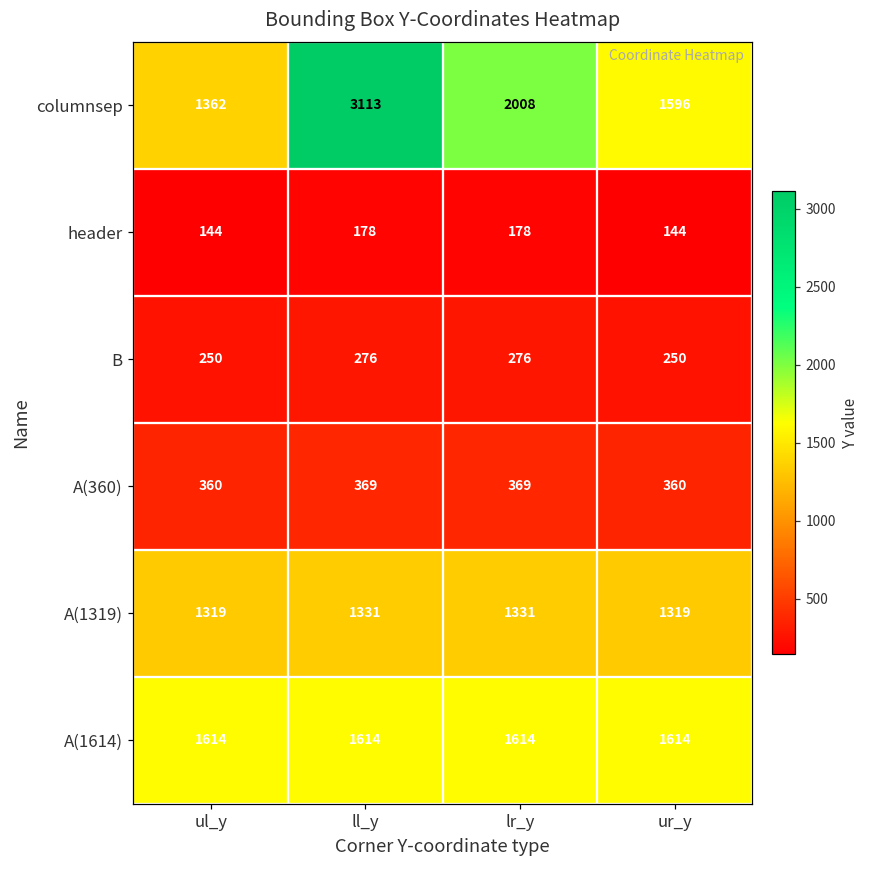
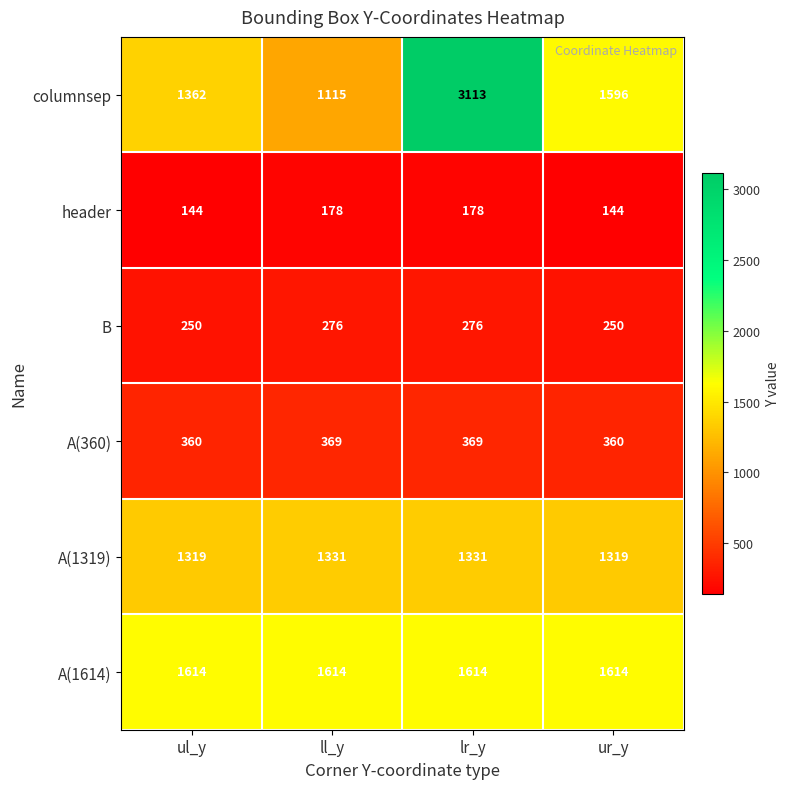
columnsep, ll_y: 3113 -> 1115
columnsep, lr_y: 2008 -> 3113
